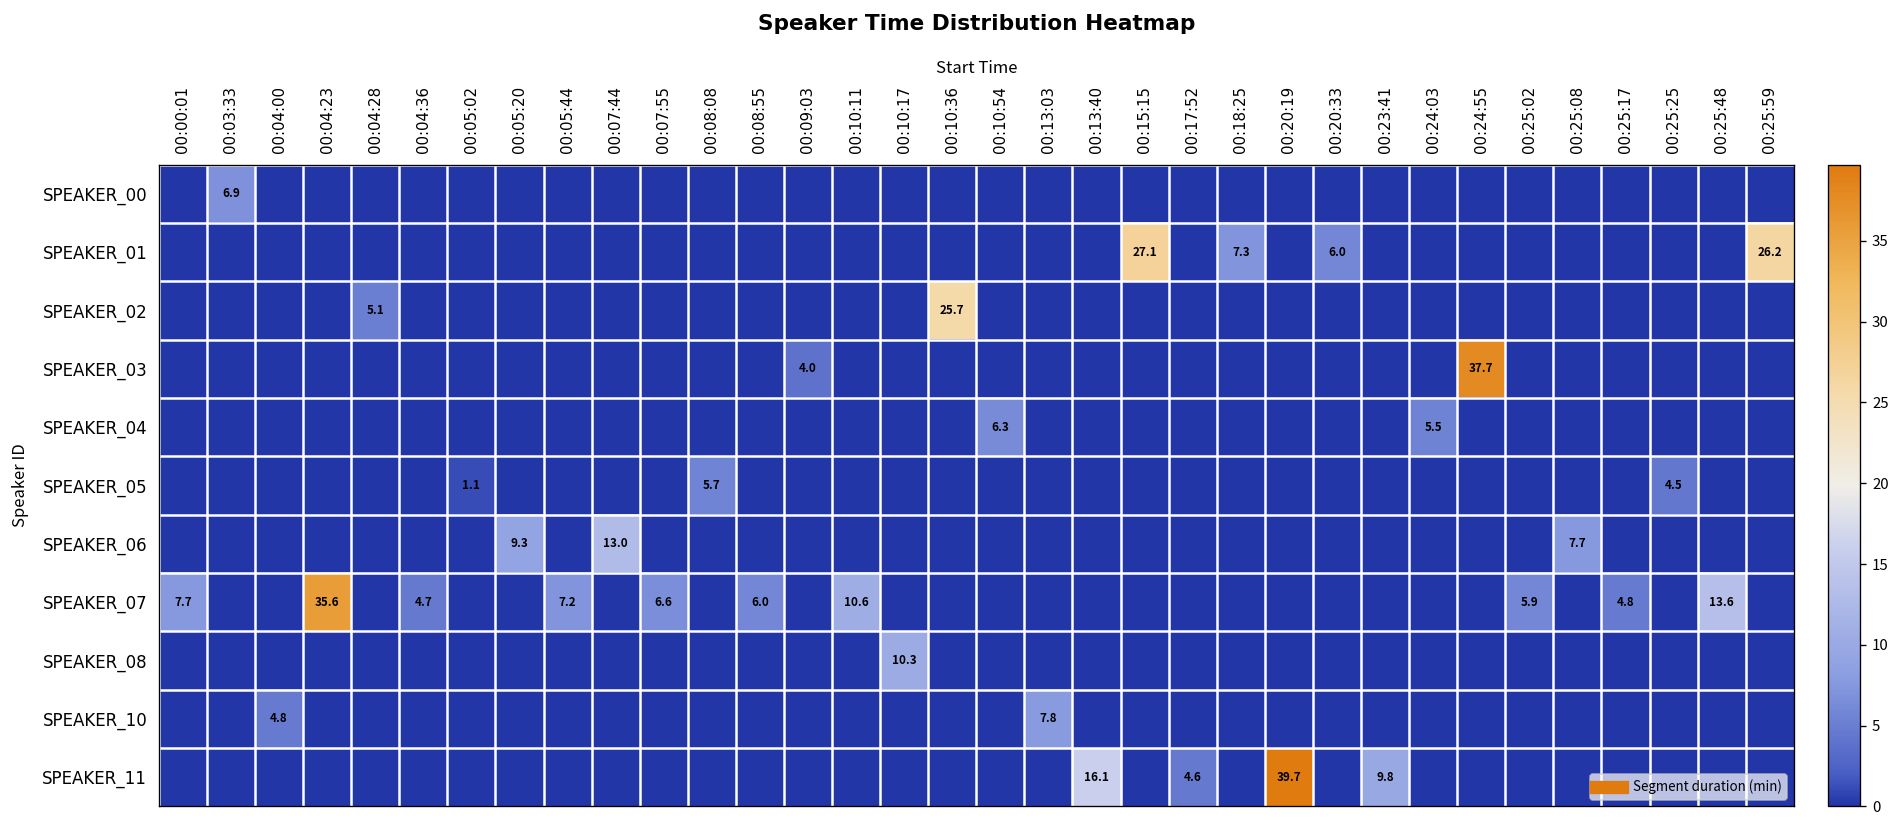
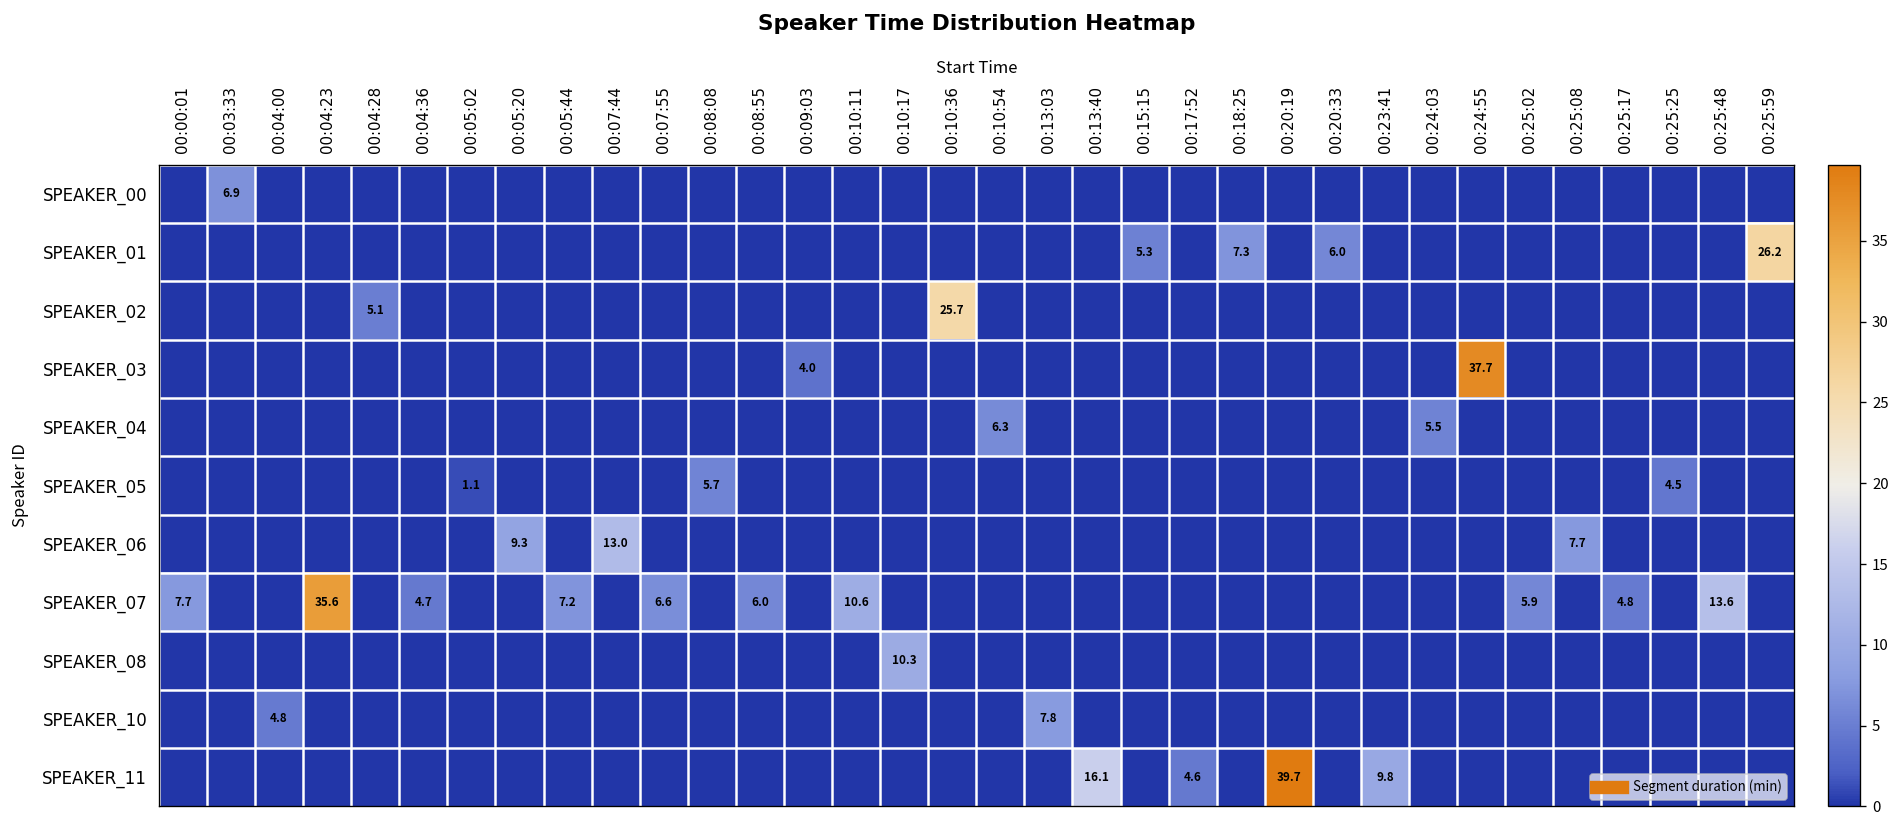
SPEAKER_01, 00:15:15: 27.1 -> 5.3
